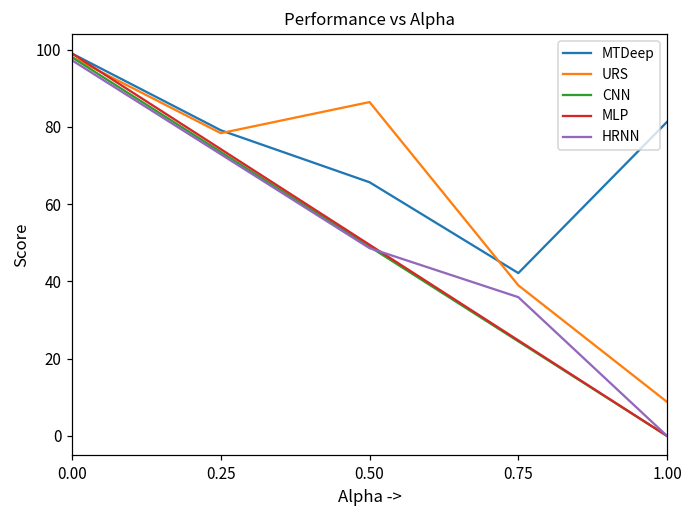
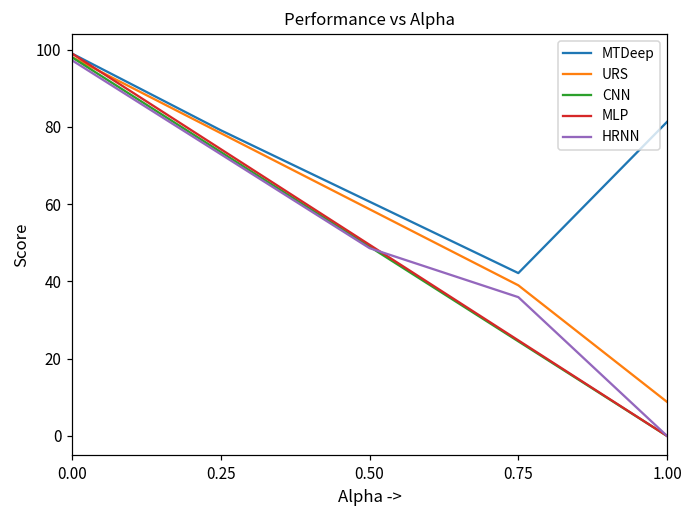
MTDeep, 0.50: 66 -> 61
URS, 0.50: 86 -> 59
